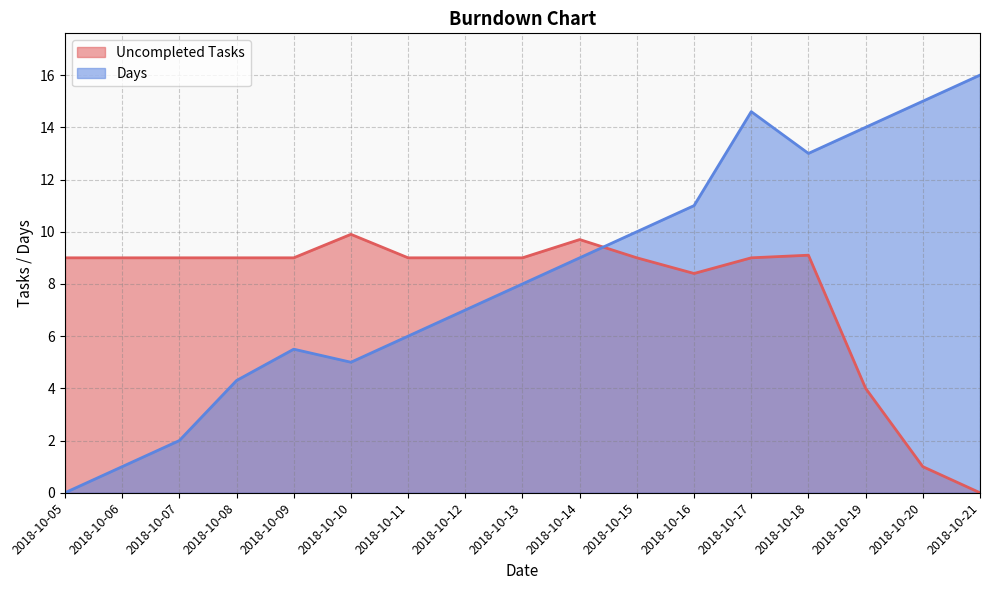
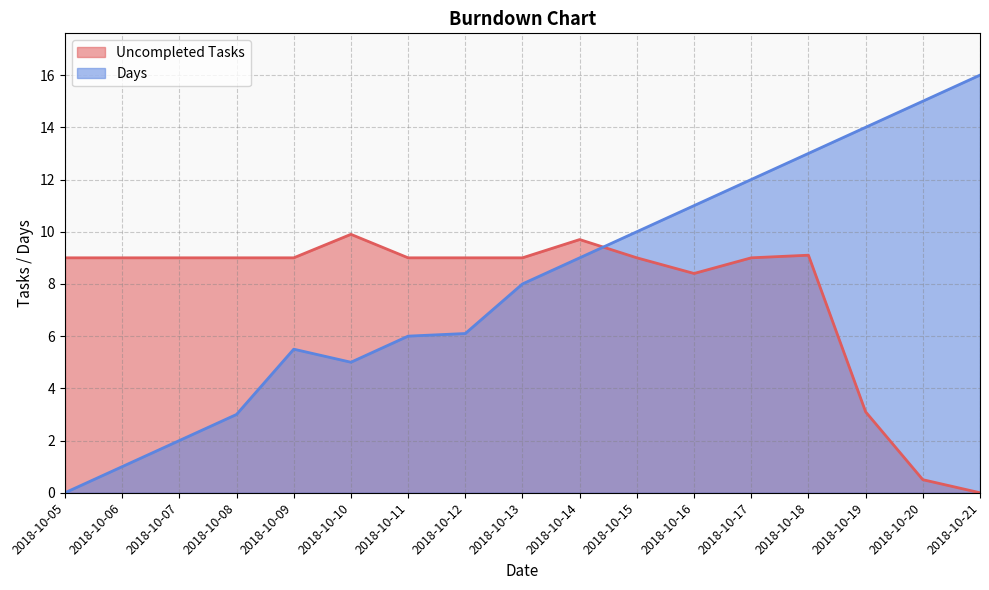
Days, 2018-10-08: 4.3 -> 3.0
Days, 2018-10-12: 7.0 -> 6.1
Days, 2018-10-17: 14.6 -> 12.0
Uncompleted Tasks, 2018-10-19: 4.0 -> 3.1
Uncompleted Tasks, 2018-10-20: 1.0 -> 0.5
